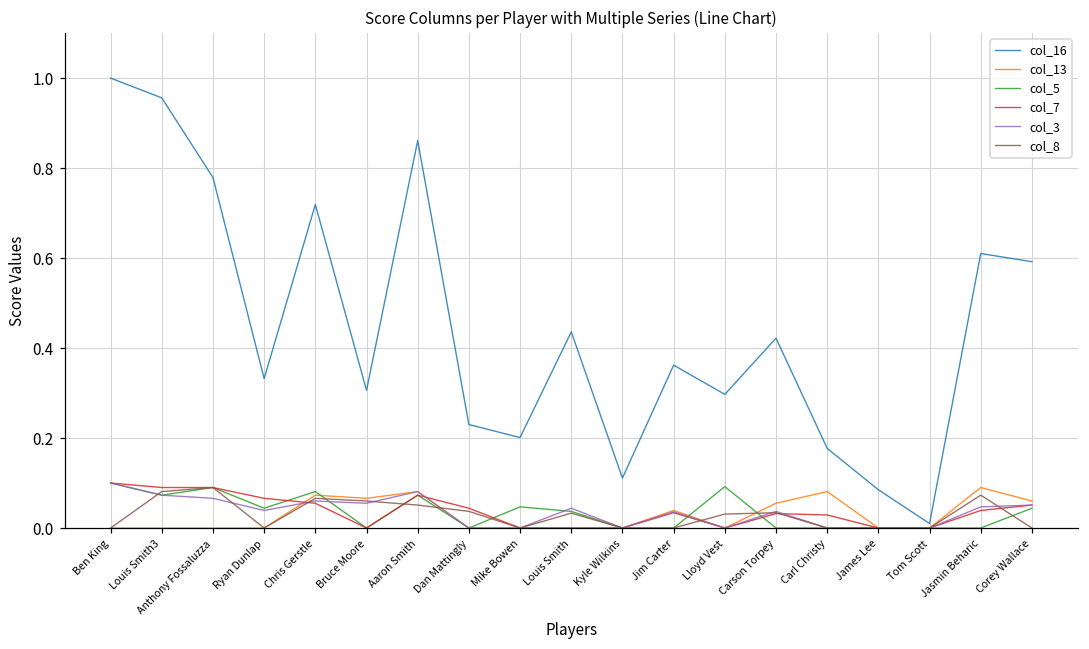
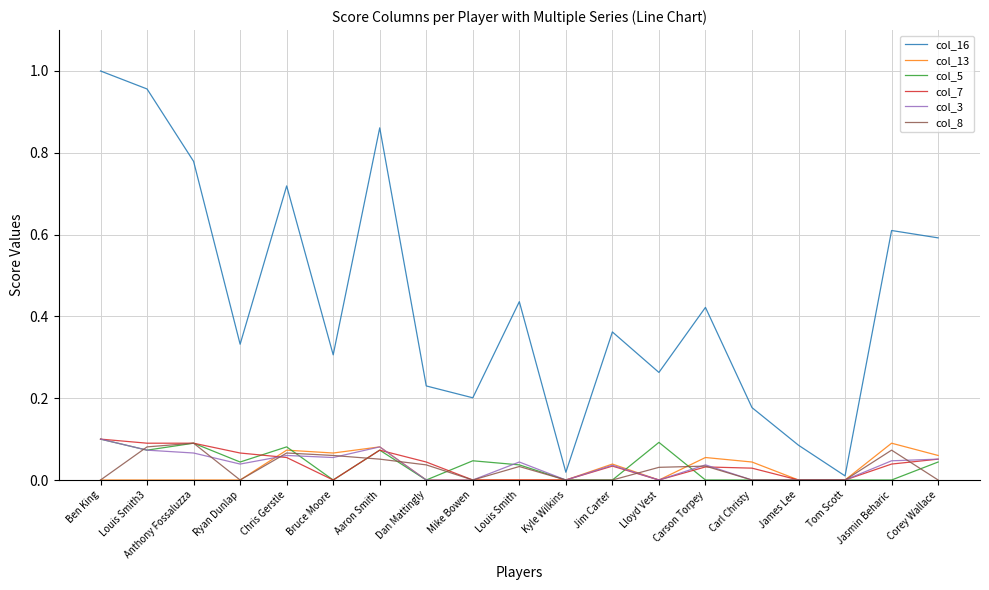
col_16, Kyle Wilkins: 0.11 -> 0.02
col_16, Lloyd Vest: 0.30 -> 0.26
col_13, Carl Christy: 0.08 -> 0.04
